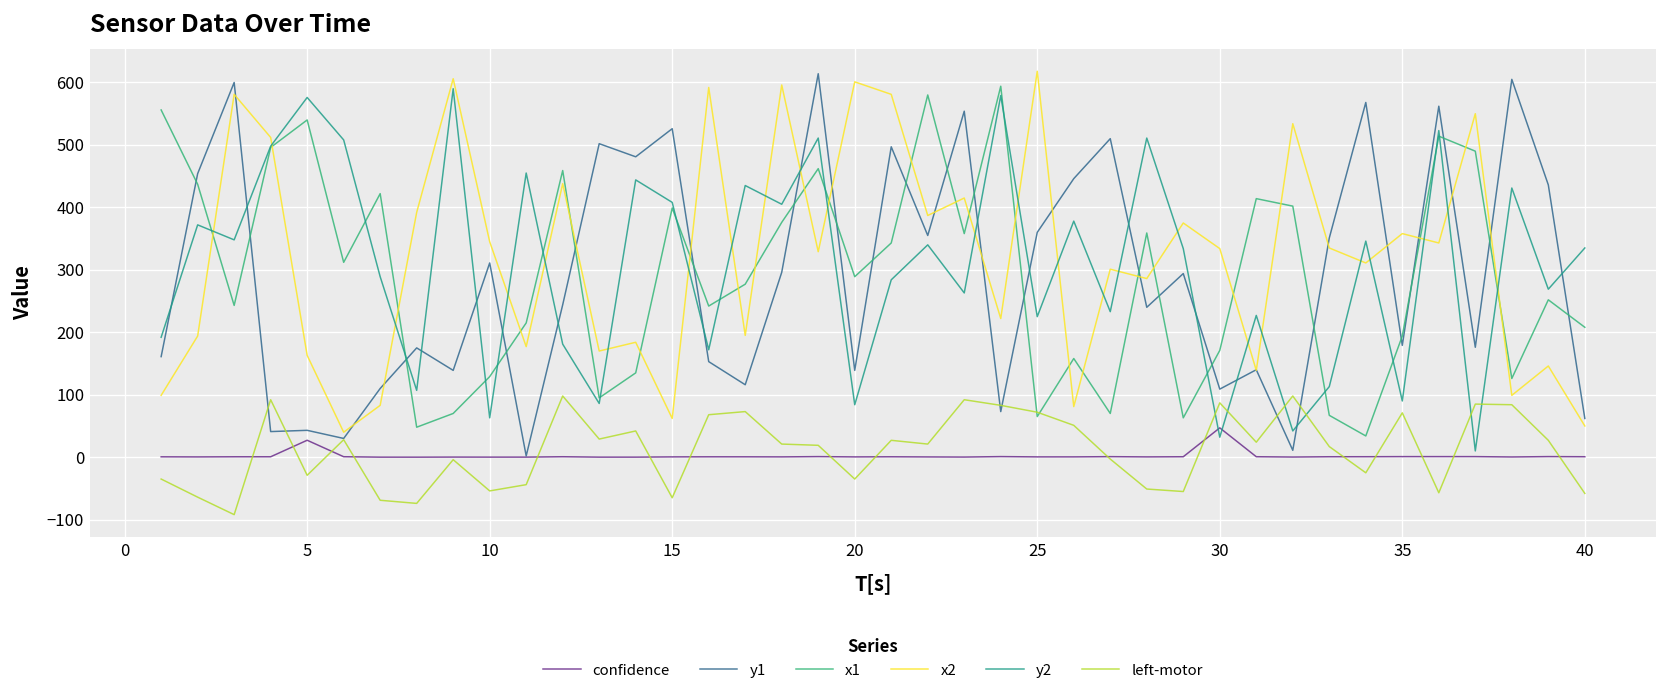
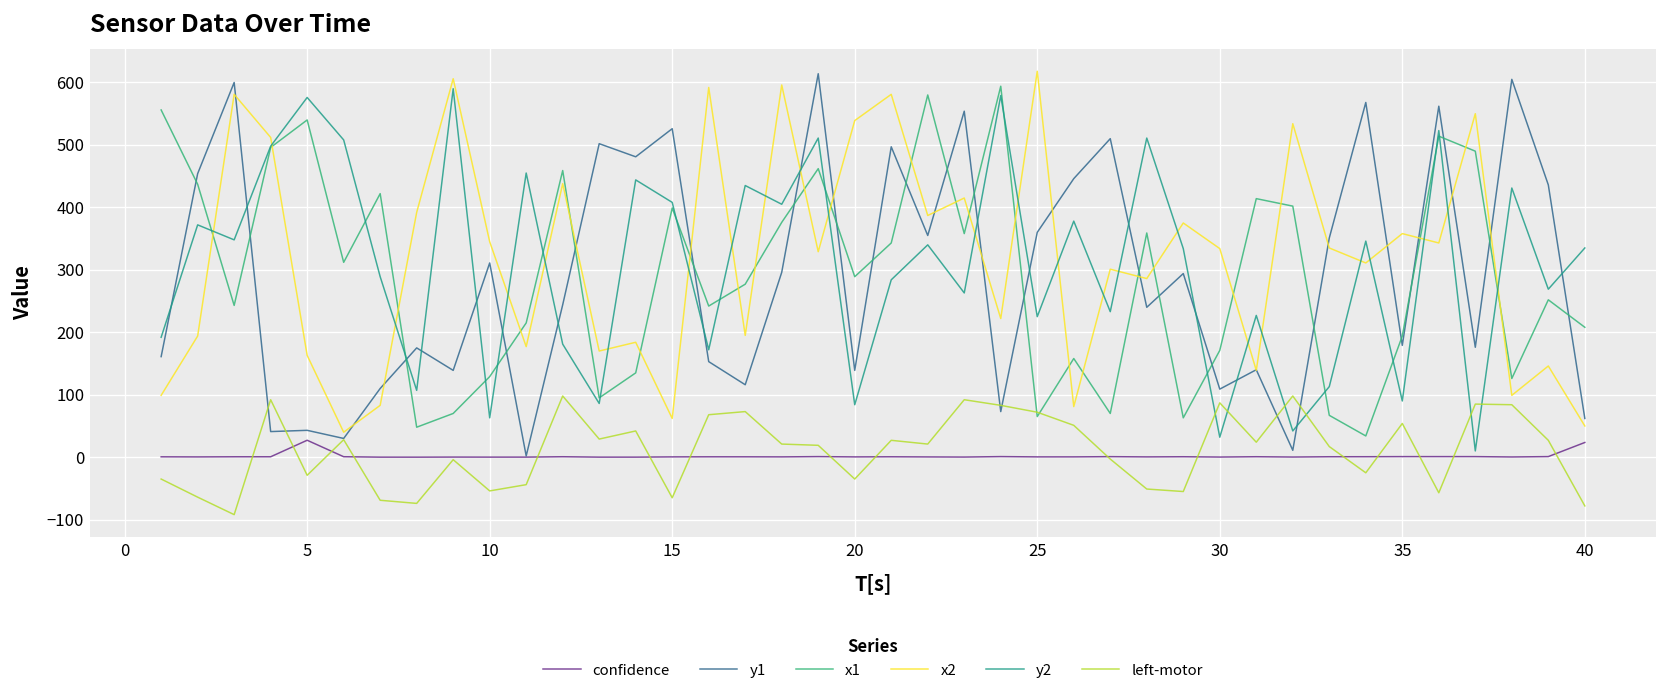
x2, 20: 600 -> 540
confidence, 30: 50 -> 0
left-motor, 35: 70 -> 50
confidence, 40: 0 -> 20
left-motor, 40: -60 -> -80
